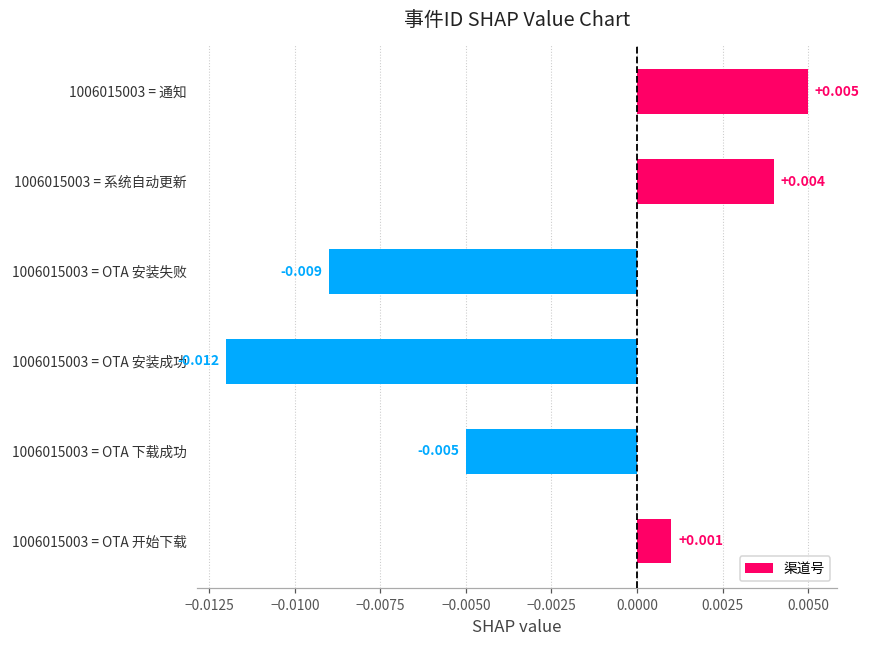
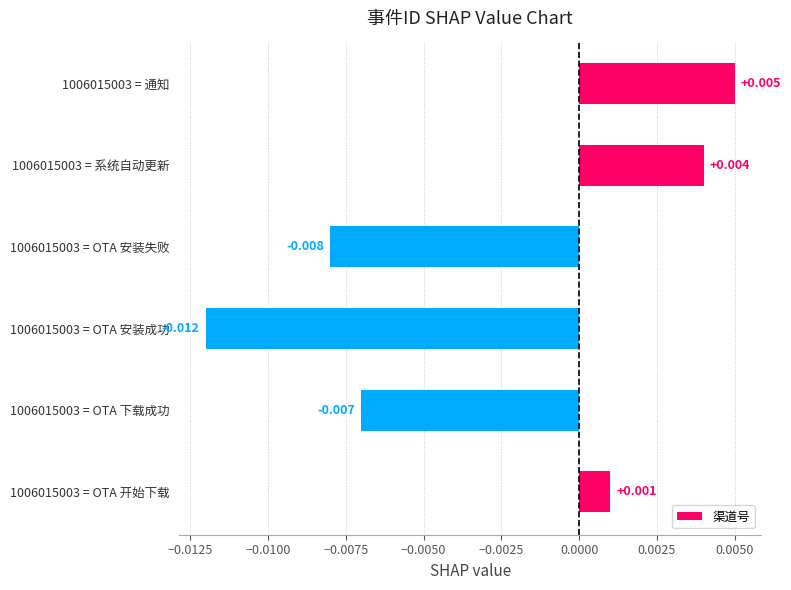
1006015003 = OTA 安装失败: -0.009 -> -0.008
1006015003 = OTA 下载成功: -0.005 -> -0.007
